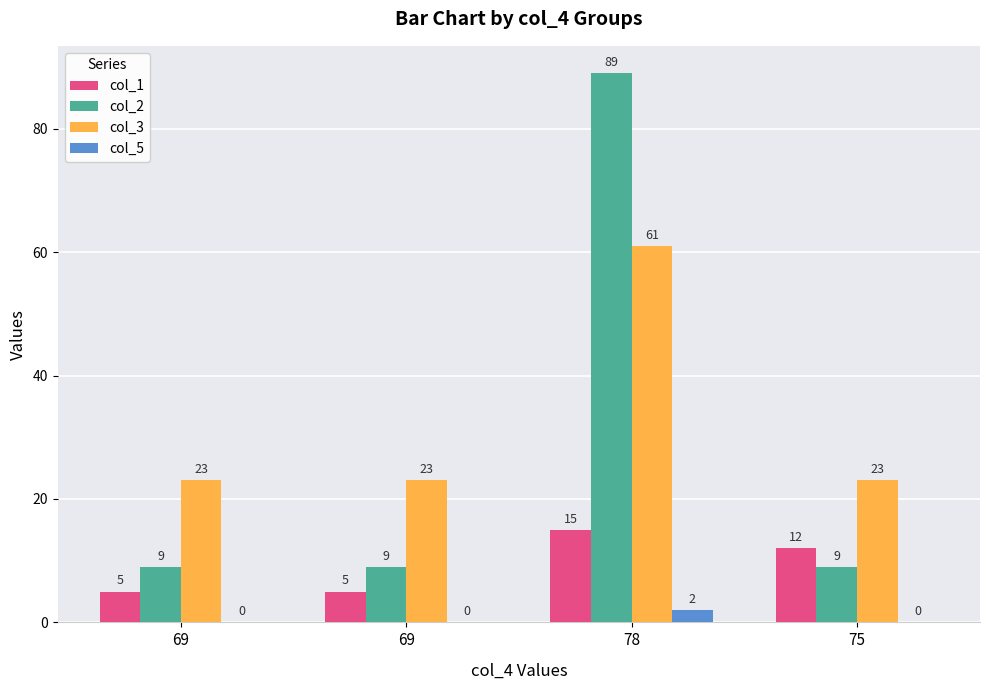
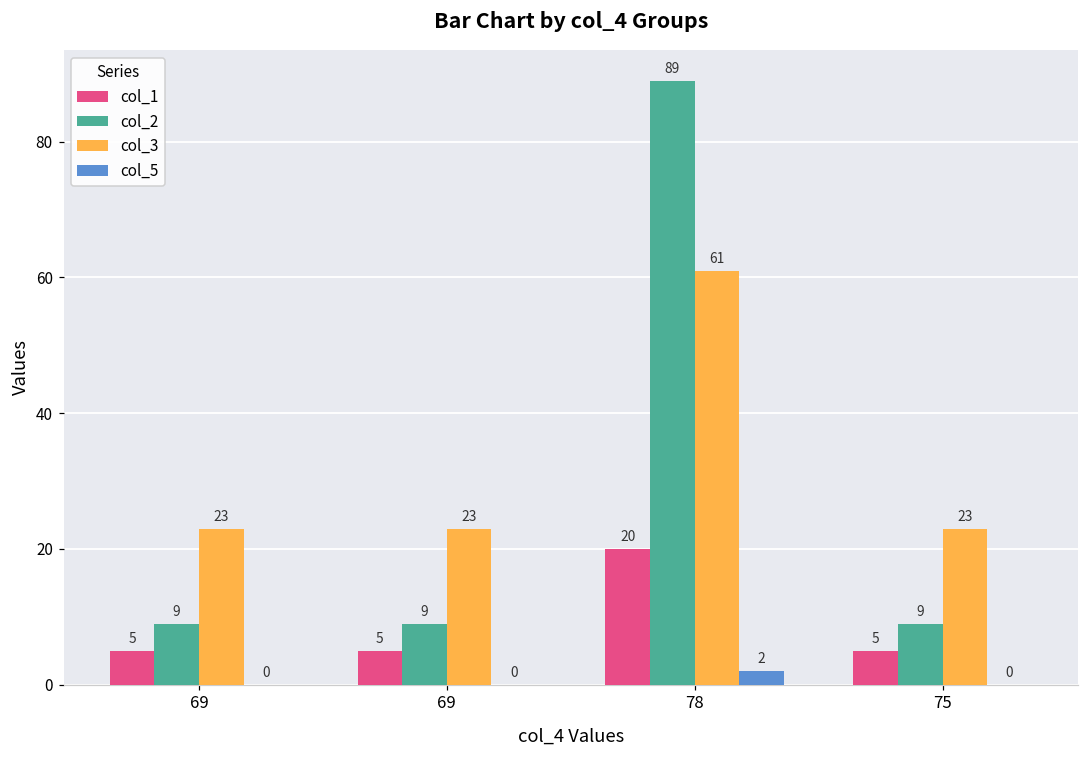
col_1, 78: 15 -> 20
col_1, 75: 12 -> 5
